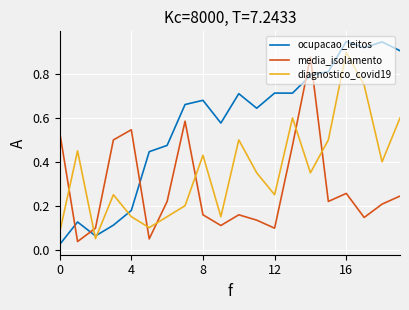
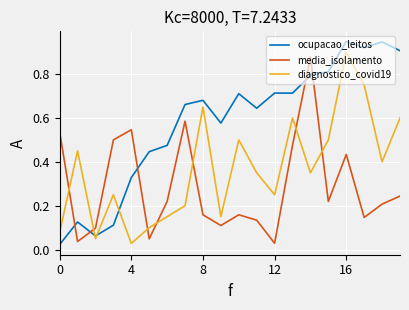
ocupacao_leitos, 4: 0.18 -> 0.33
diagnostico_covid19, 4: 0.15 -> 0.03
diagnostico_covid19, 8: 0.43 -> 0.65
media_isolamento, 12: 0.10 -> 0.03
media_isolamento, 16: 0.26 -> 0.43
